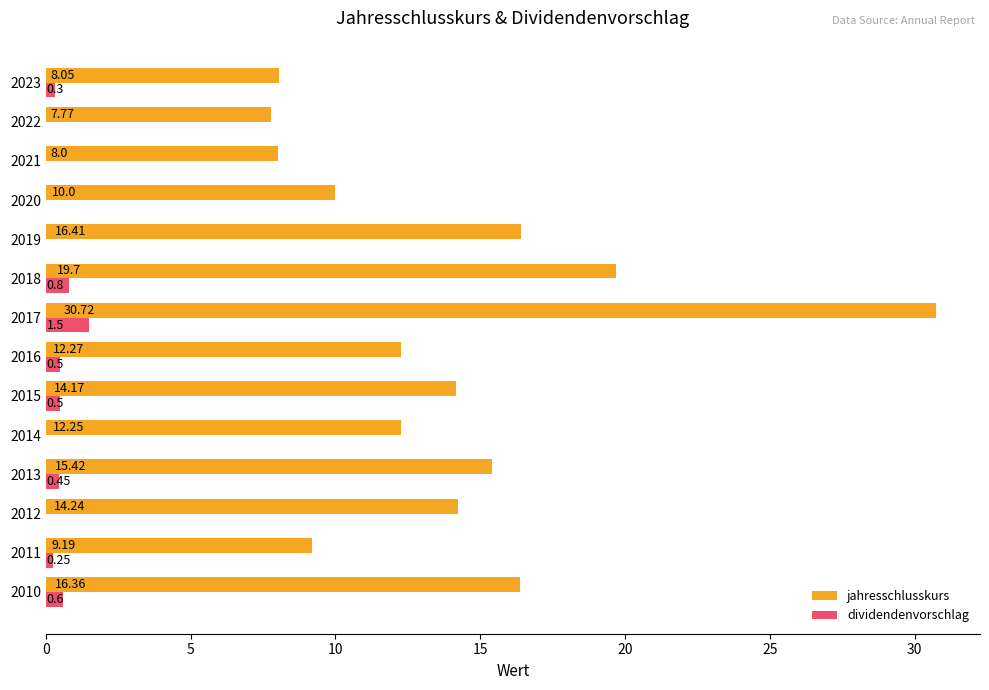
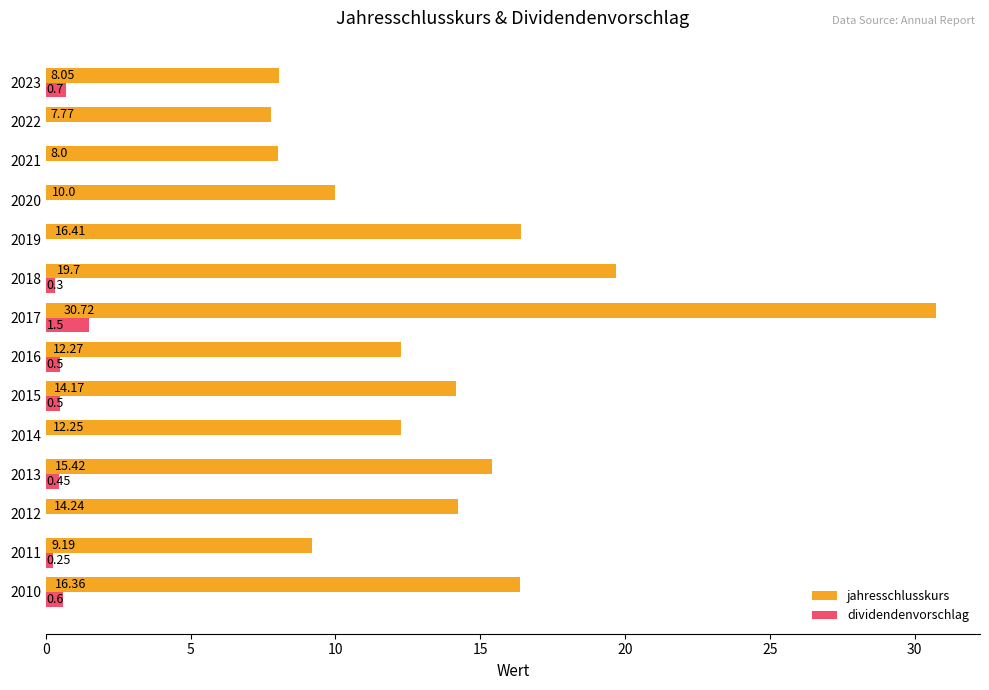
dividendenvorschlag, 2023: 0.3 -> 0.7
dividendenvorschlag, 2018: 0.8 -> 0.3
